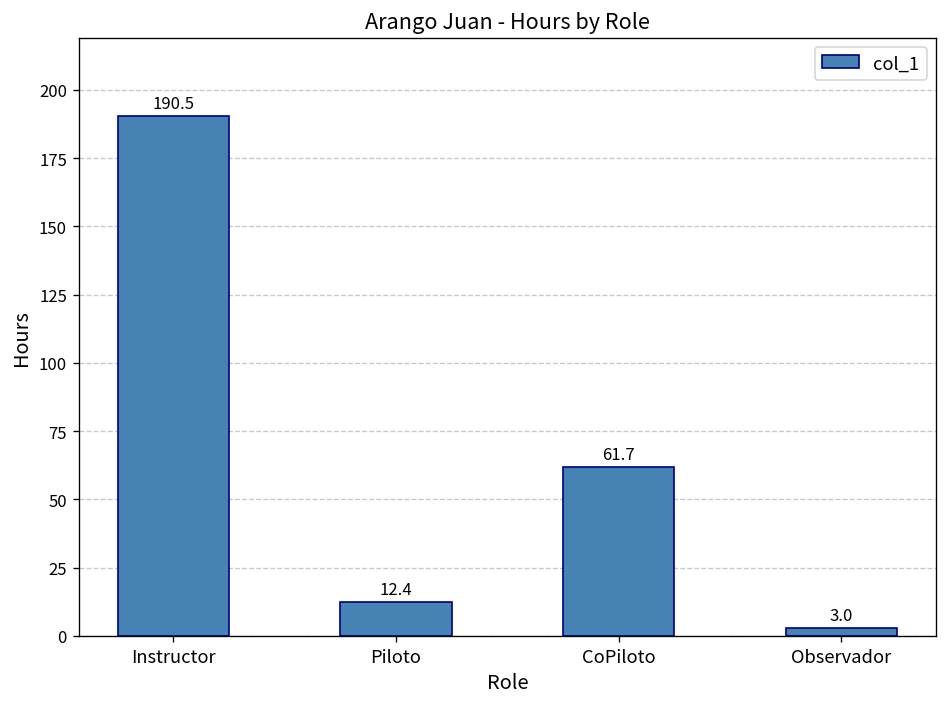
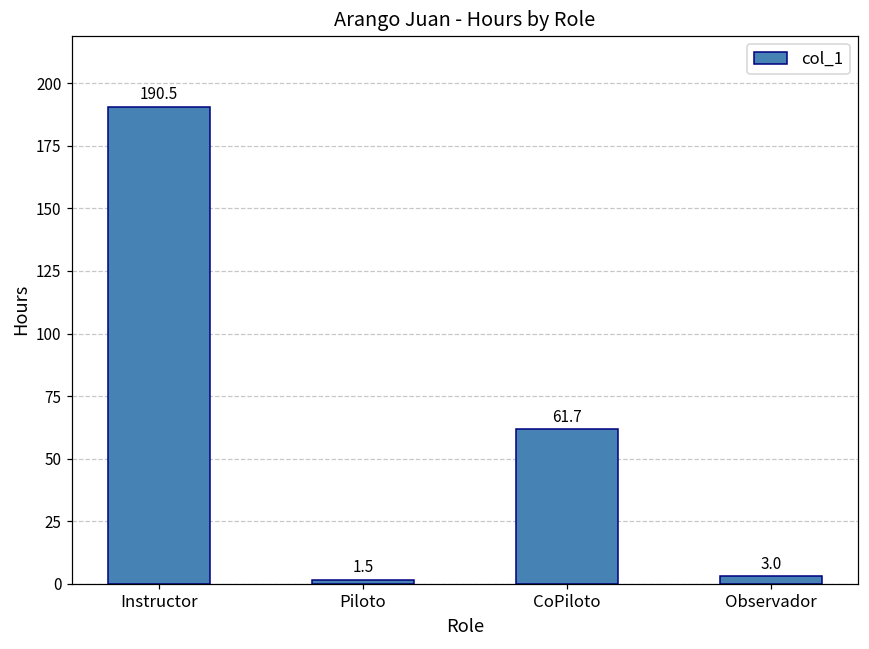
Piloto: 12.4 -> 1.5
